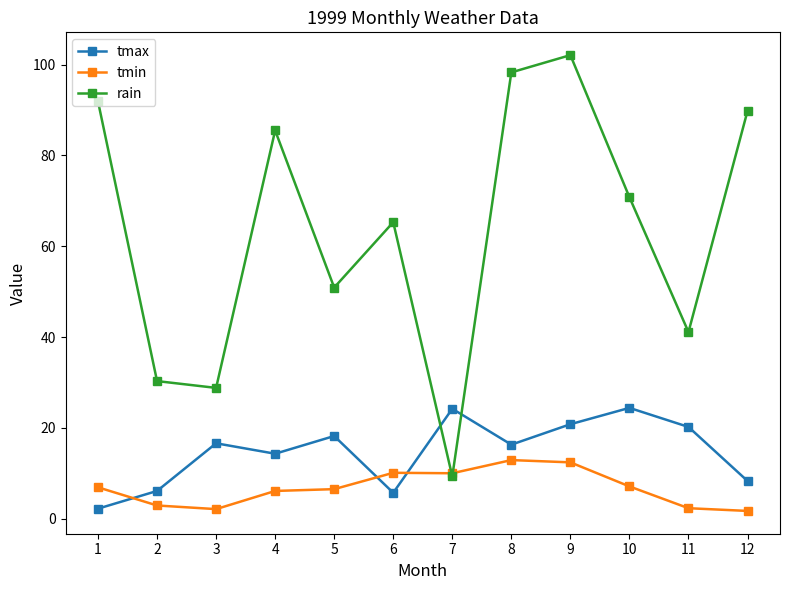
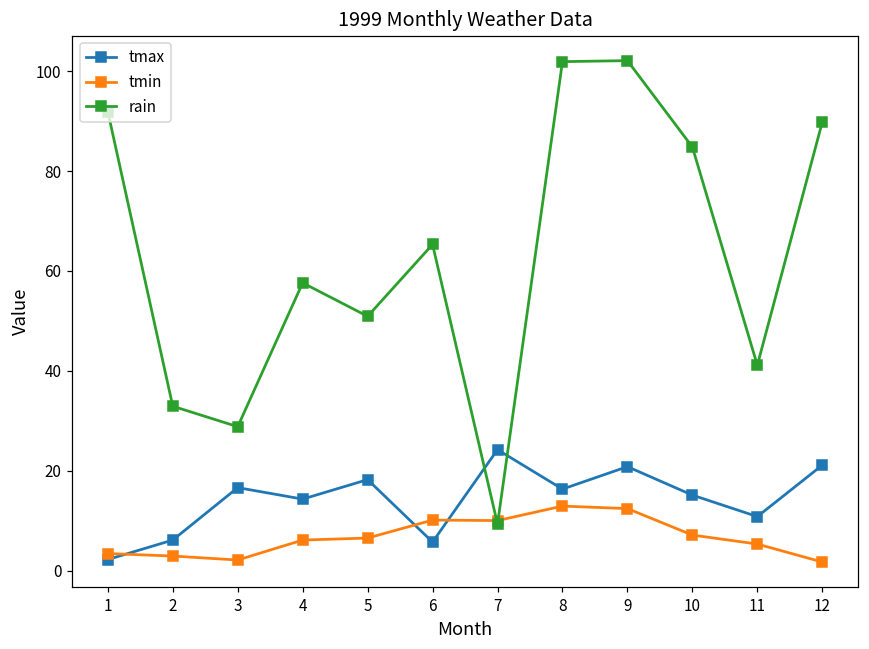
tmin, 1: 7 -> 3
rain, 2: 30 -> 33
rain, 4: 86 -> 58
rain, 8: 98 -> 102
tmax, 10: 24 -> 15
rain, 10: 71 -> 85
tmax, 11: 20 -> 11
tmin, 11: 2 -> 5
tmax, 12: 8 -> 21
